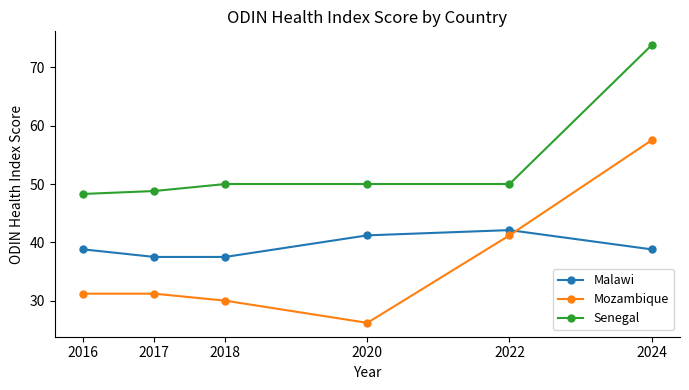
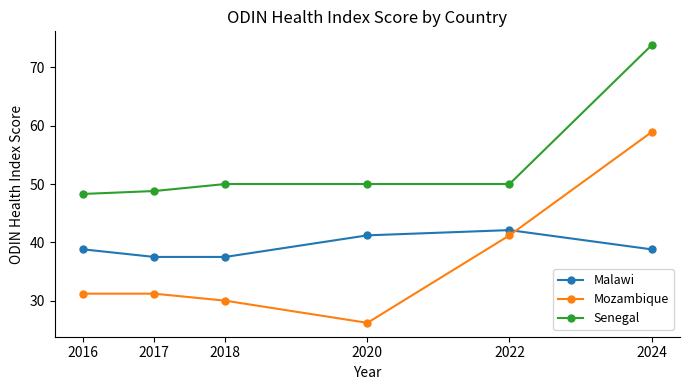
Mozambique, 2024: 58 -> 59
